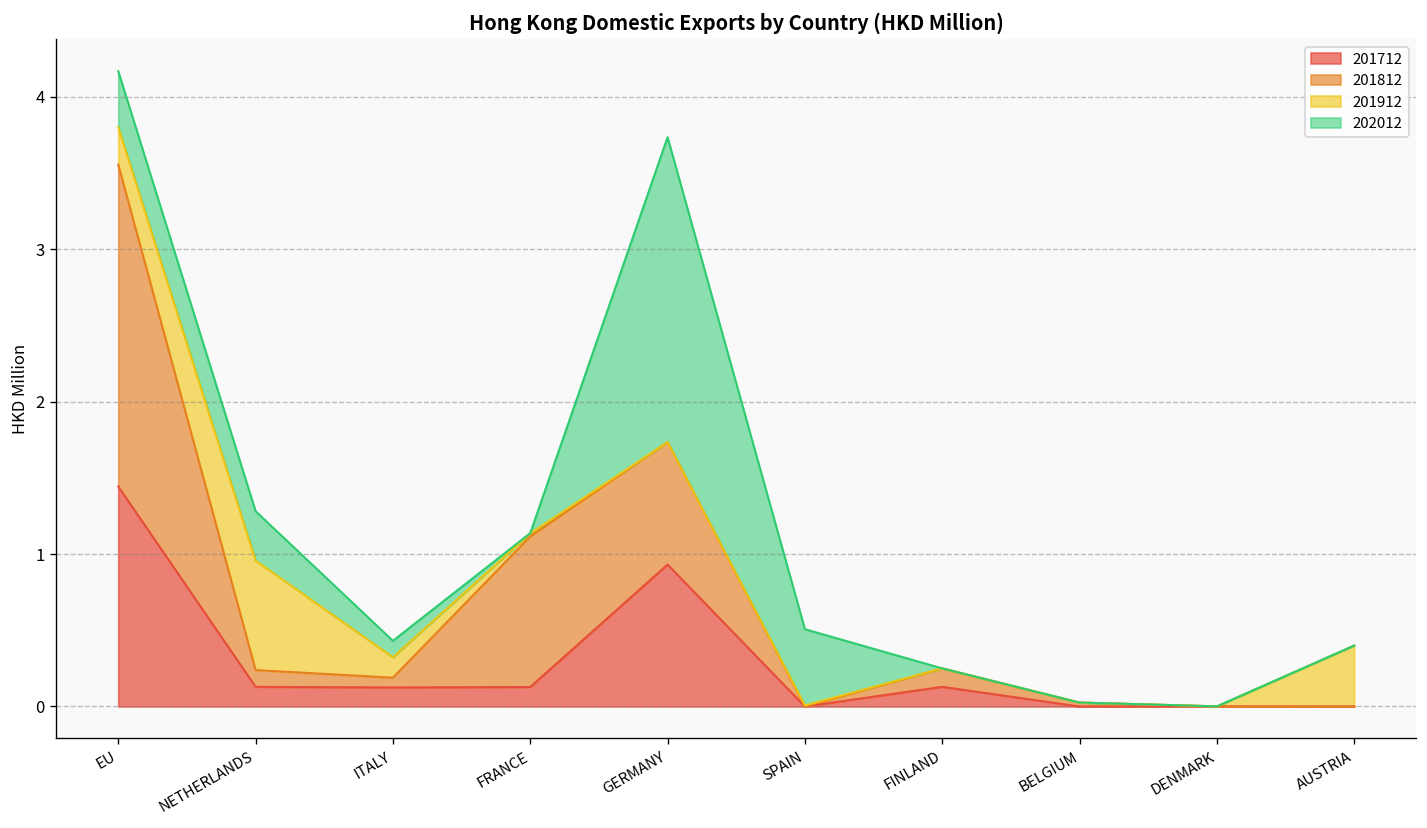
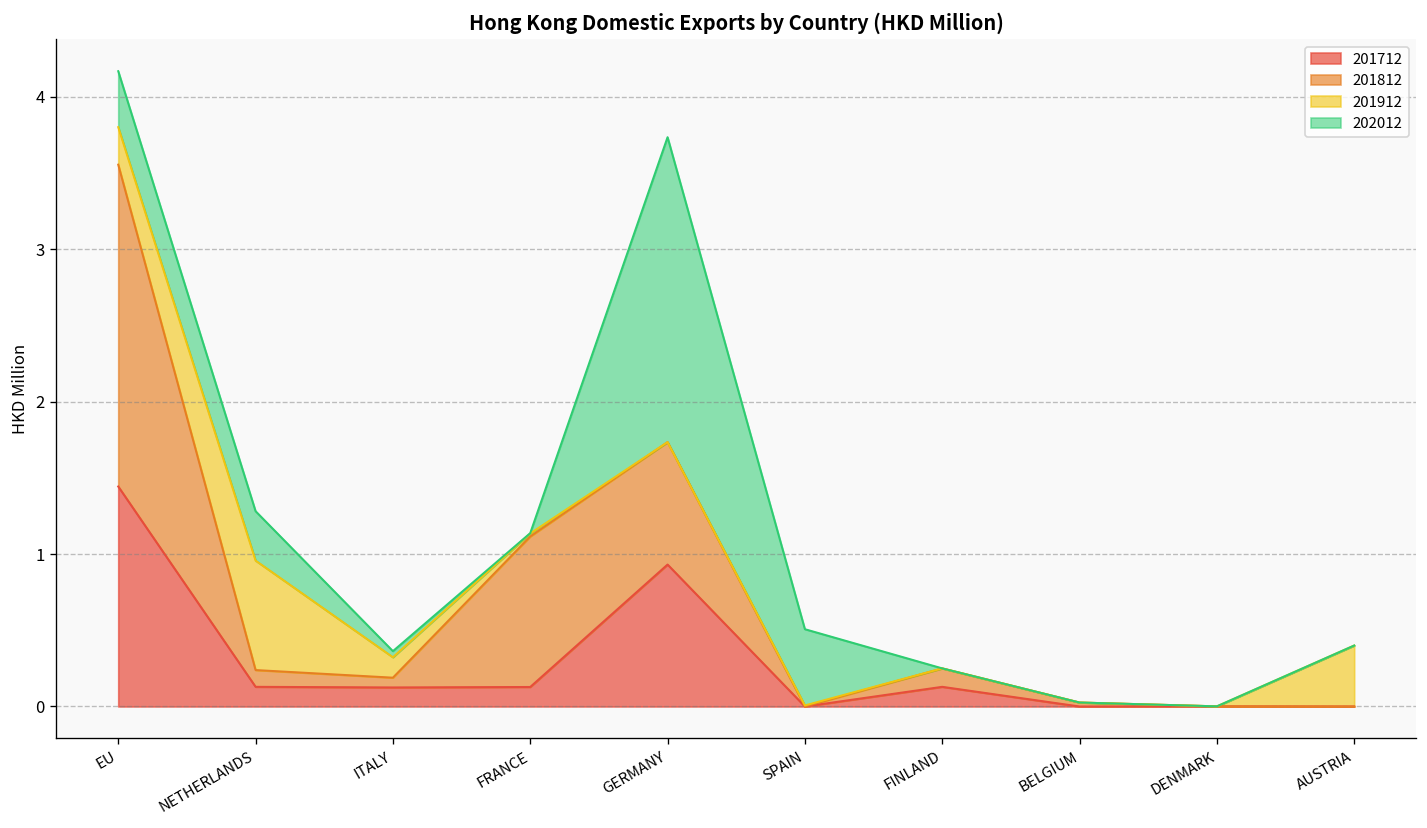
202012, ITALY: 0.11 -> 0.04
